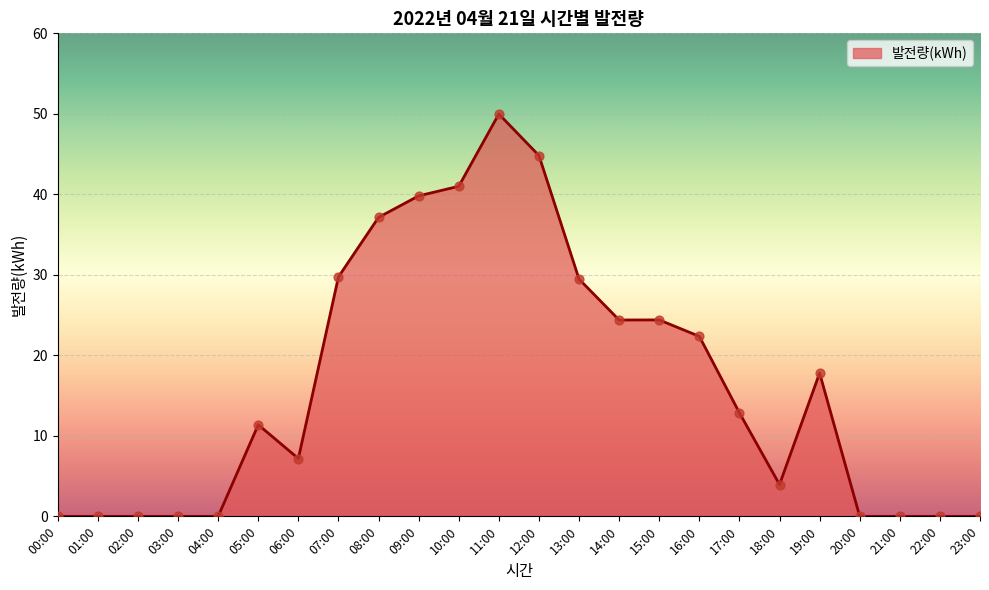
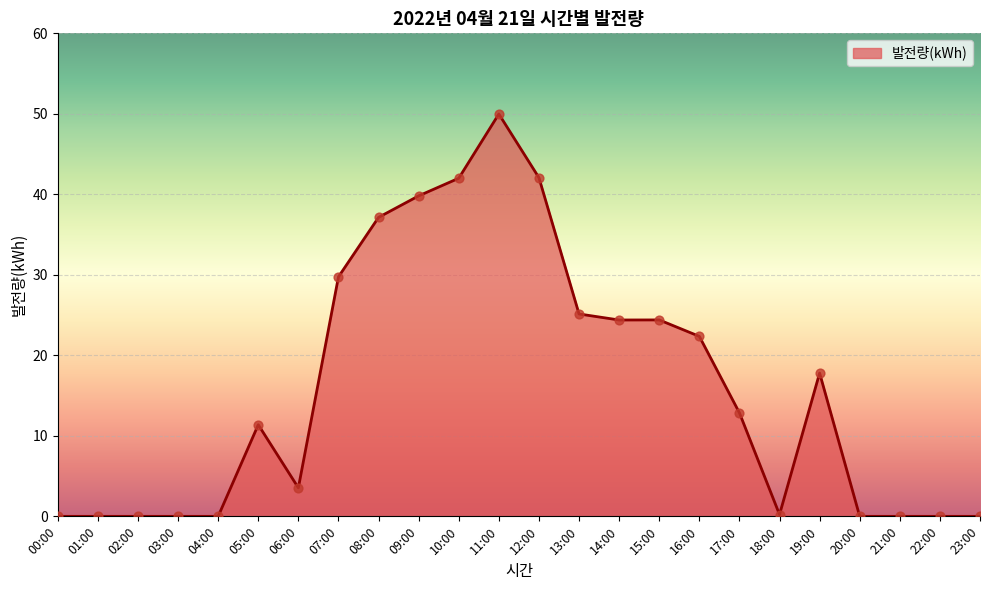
06:00: 7 -> 4
10:00: 41 -> 42
12:00: 45 -> 42
13:00: 29 -> 25
18:00: 4 -> 0
